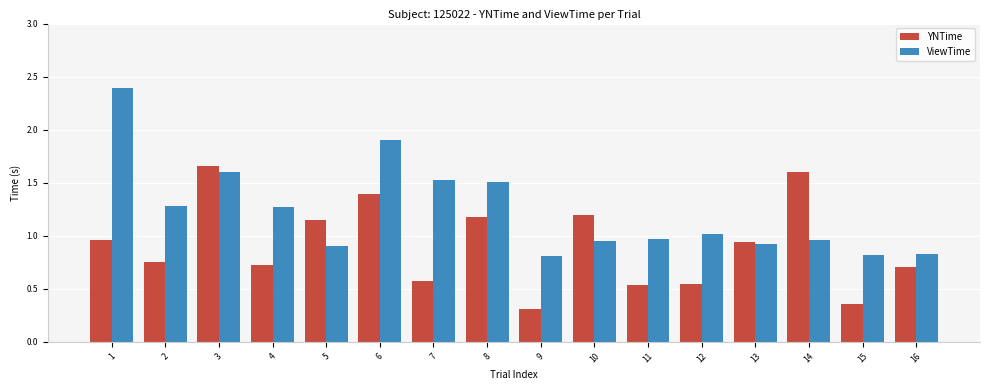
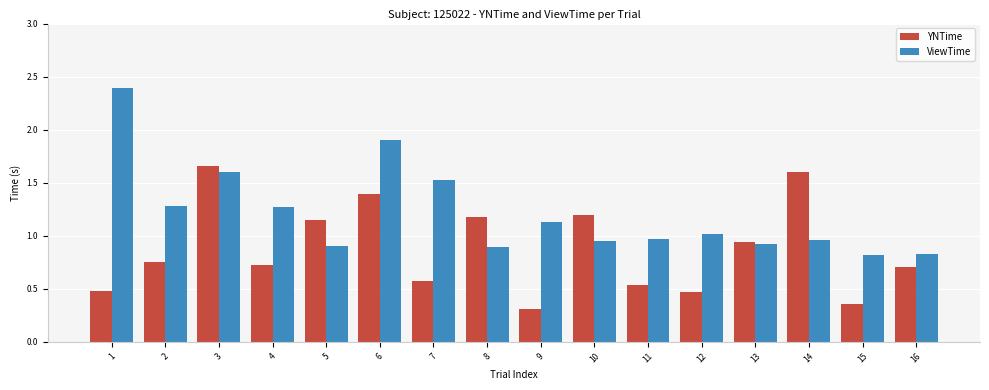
YNTime, 1: 0.96 -> 0.48
ViewTime, 8: 1.51 -> 0.90
ViewTime, 9: 0.81 -> 1.13
YNTime, 12: 0.55 -> 0.47
